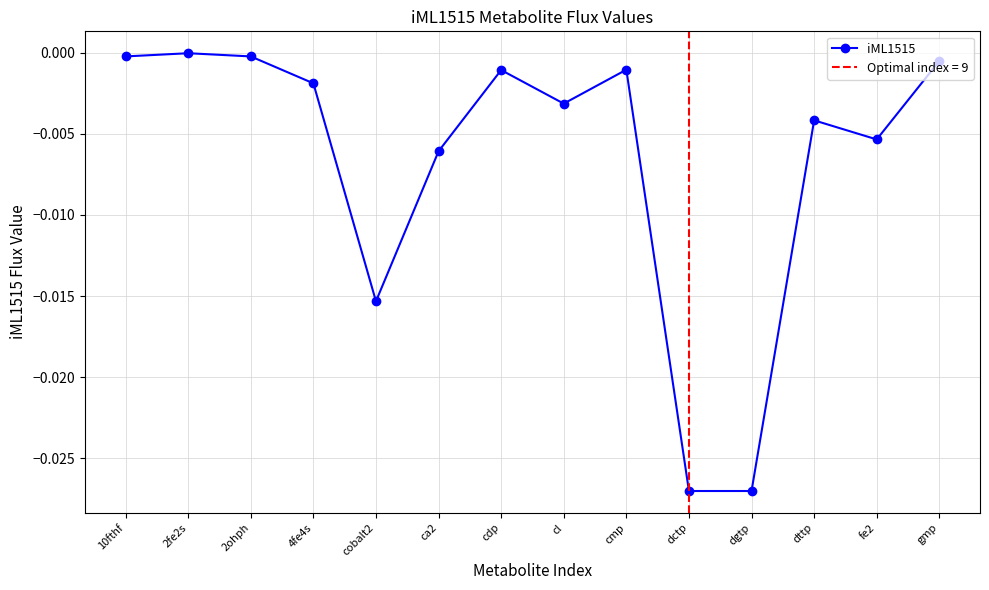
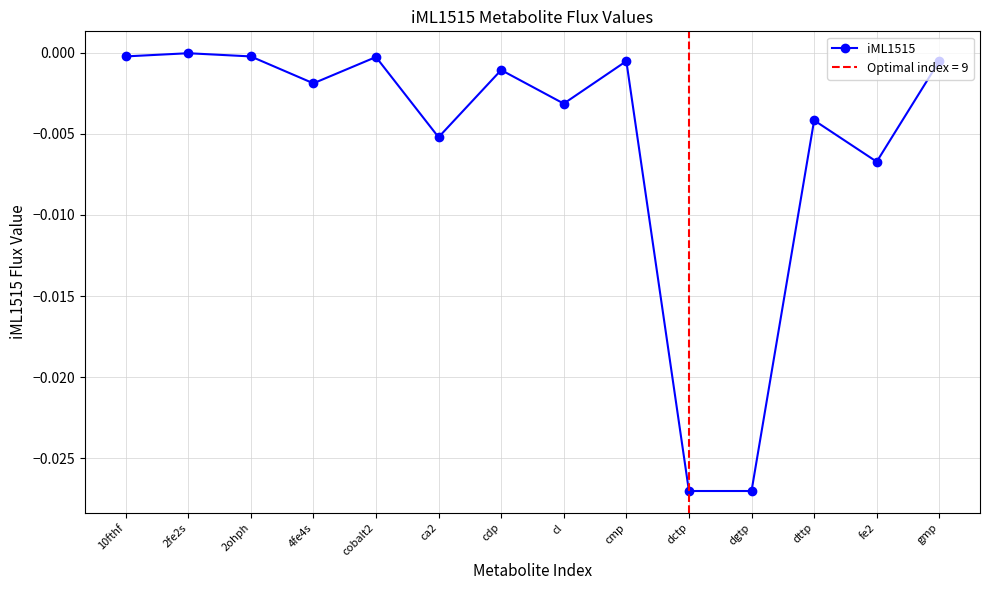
cobalt2: -0.0153 -> -0.0003
ca2: -0.0061 -> -0.0052
cmp: -0.0010 -> -0.0005
fe2: -0.0053 -> -0.0067
